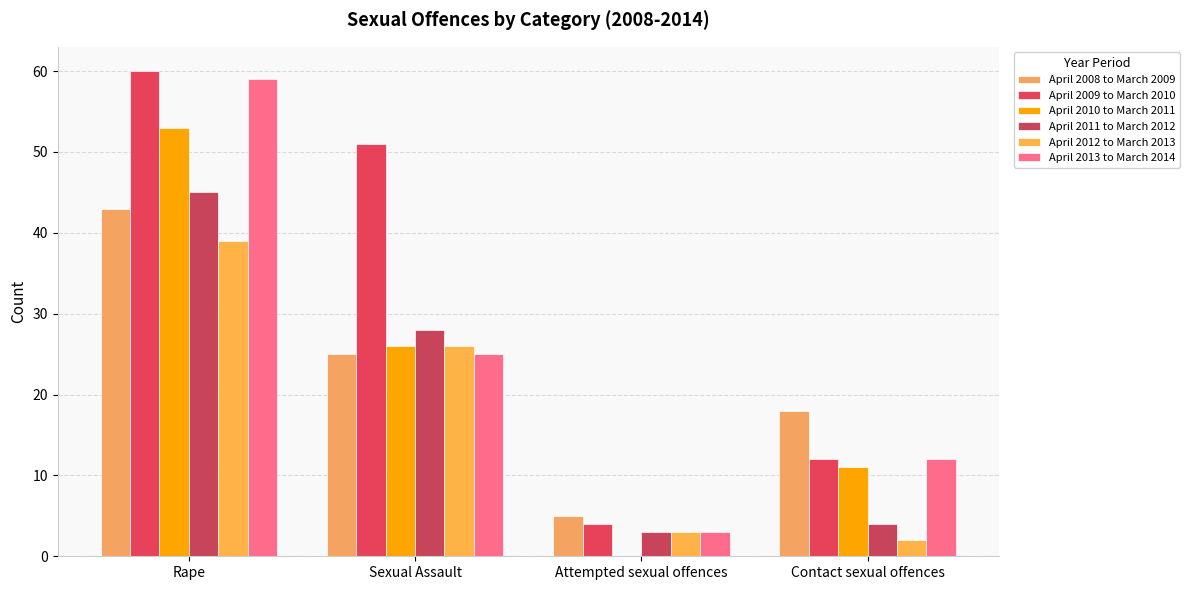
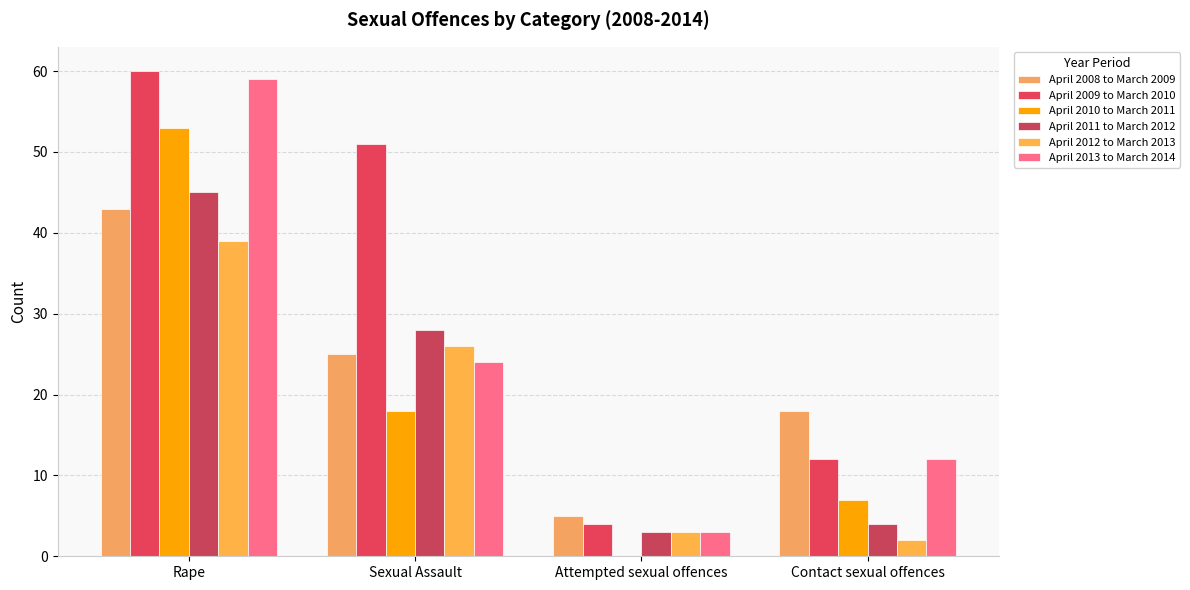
April 2010 to March 2011, Sexual Assault: 26 -> 18
April 2013 to March 2014, Sexual Assault: 25 -> 24
April 2010 to March 2011, Contact sexual offences: 11 -> 7
